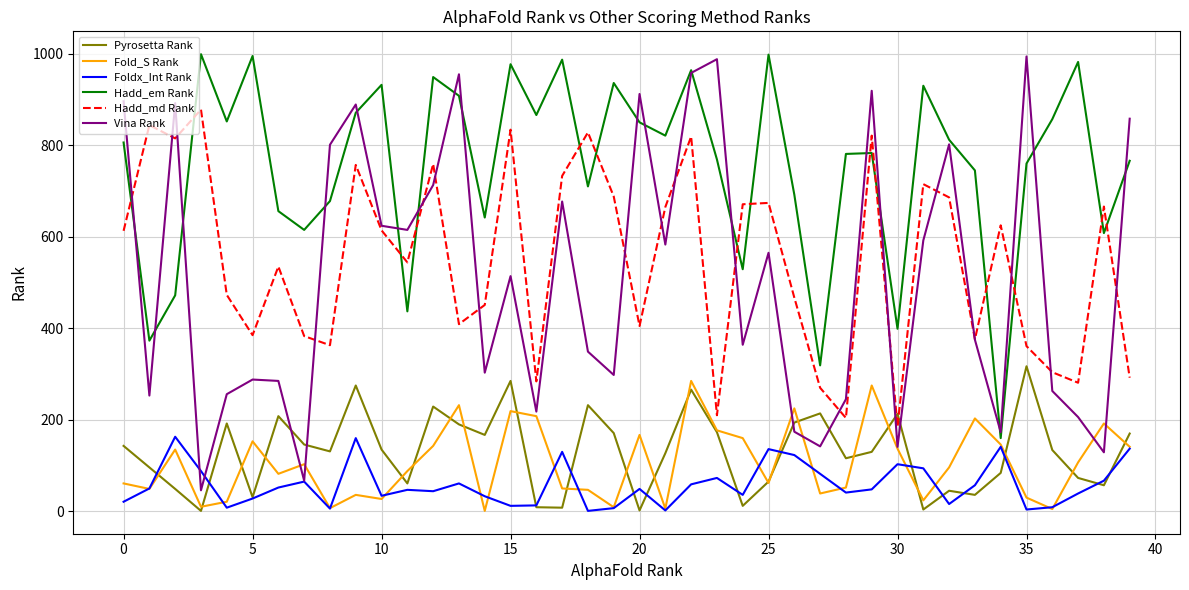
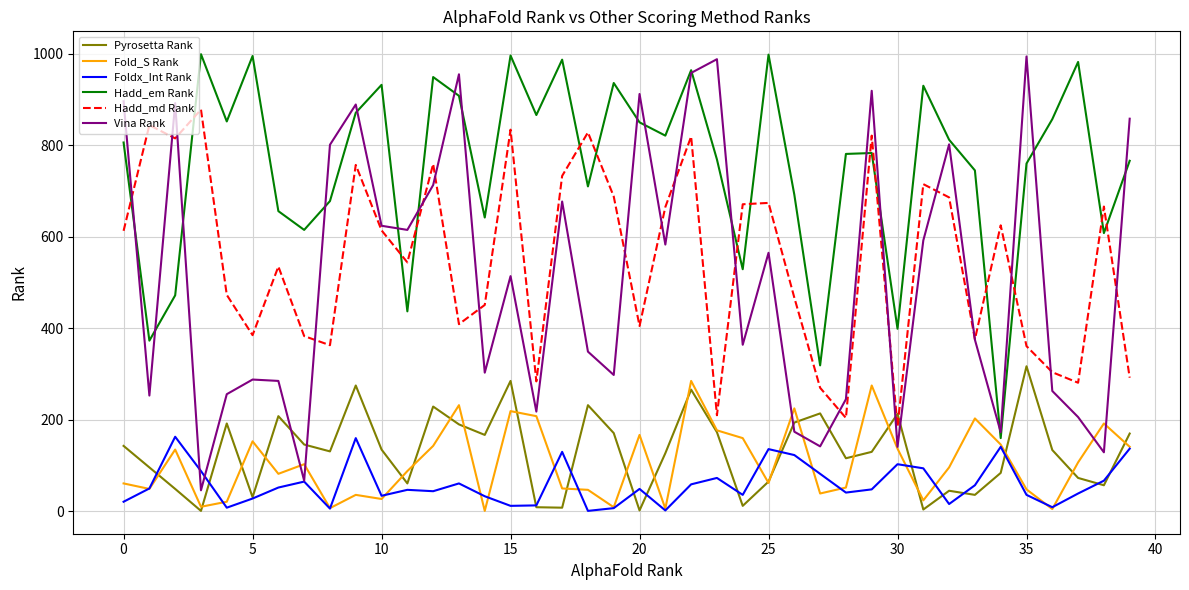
Hadd_em Rank, 15: 980 -> 1000
Fold_S Rank, 35: 30 -> 50
Foldx_Int Rank, 35: 0 -> 40
